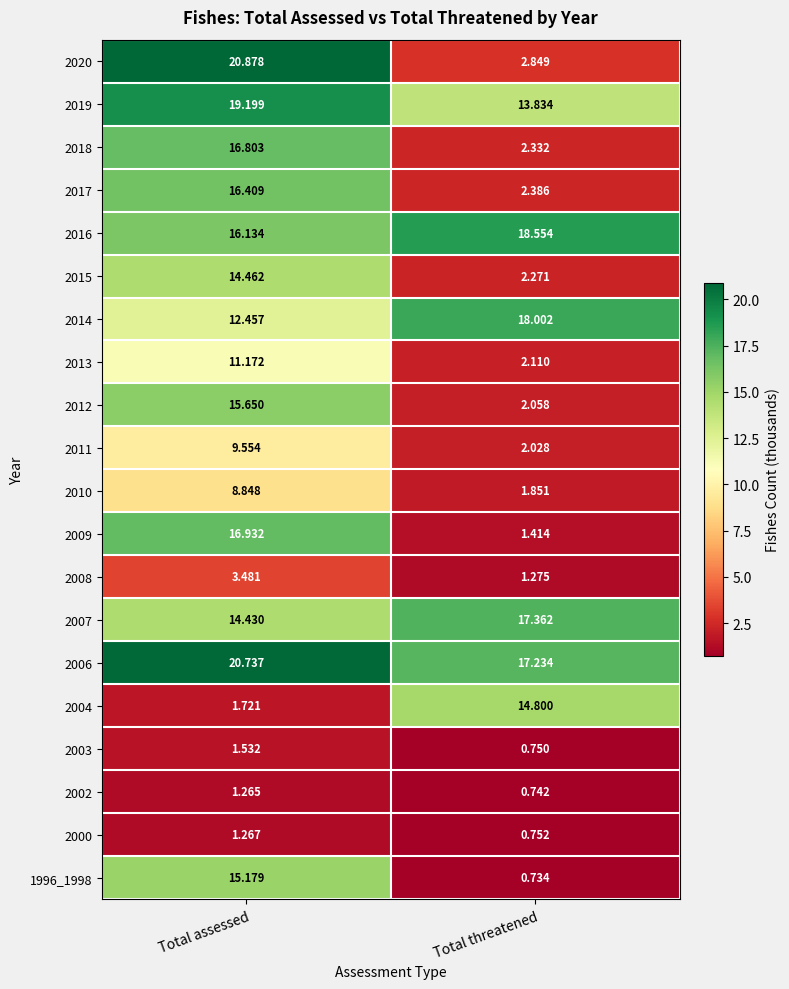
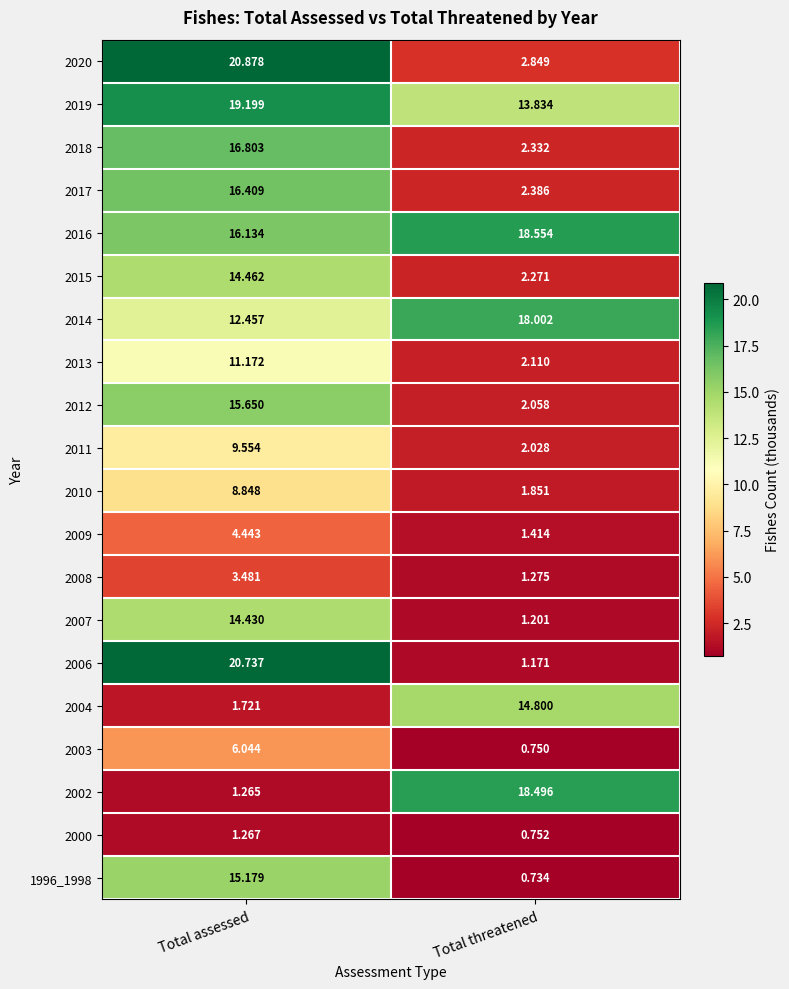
2009, Total assessed: 16.932 -> 4.443
2007, Total threatened: 17.362 -> 1.201
2006, Total threatened: 17.234 -> 1.171
2003, Total assessed: 1.532 -> 6.044
2002, Total threatened: 0.742 -> 18.496
